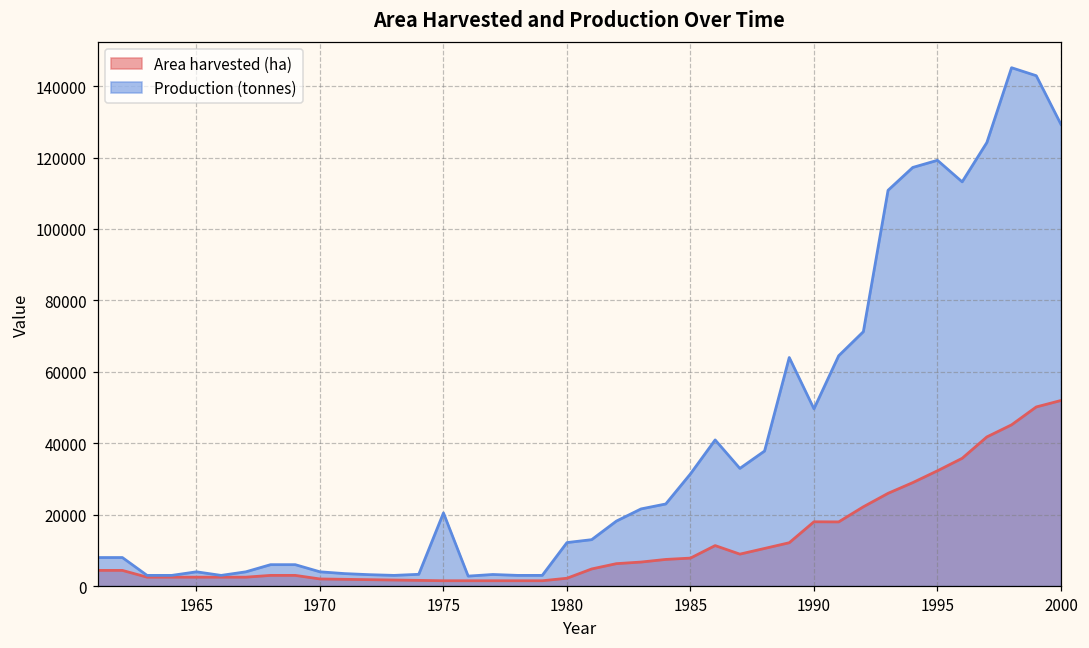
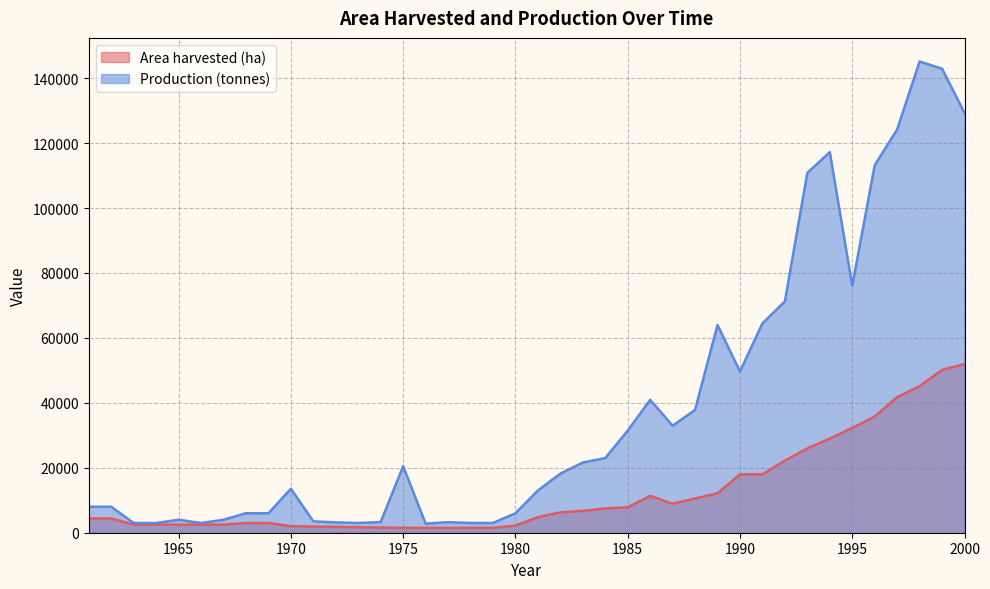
Production (tonnes), 1970: 4000 -> 14000
Production (tonnes), 1980: 12000 -> 6000
Production (tonnes), 1995: 119000 -> 76000
